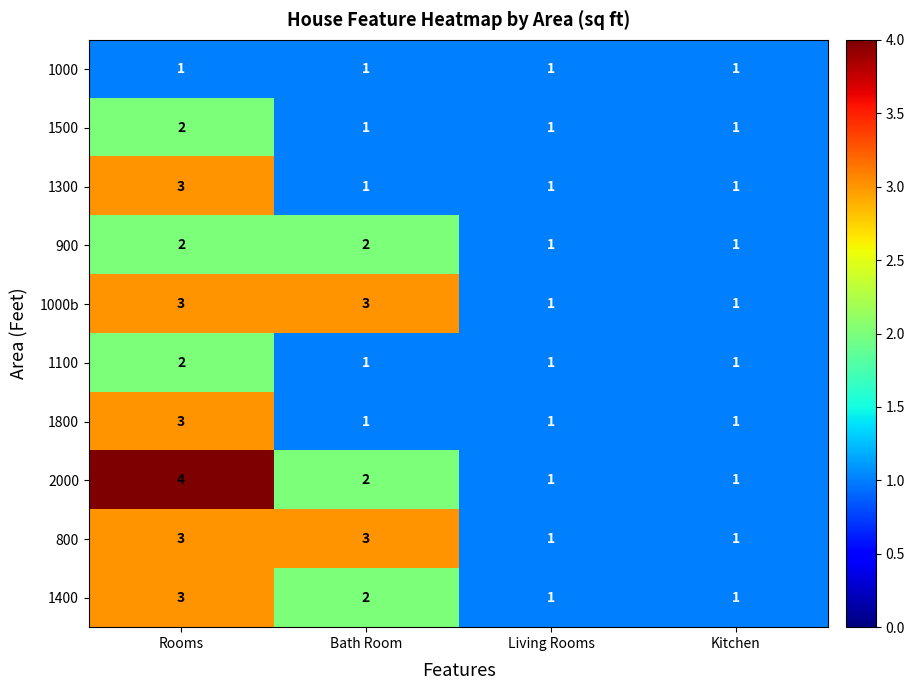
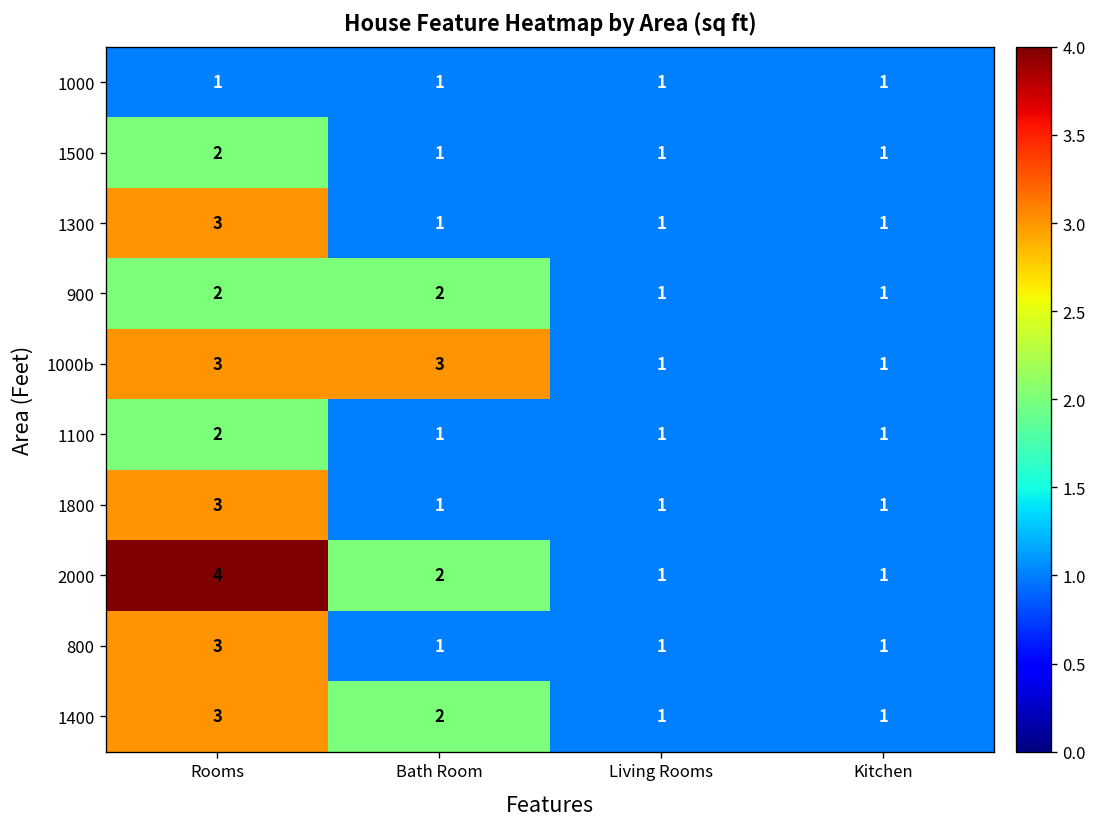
800, Bath Room: 3 -> 1
